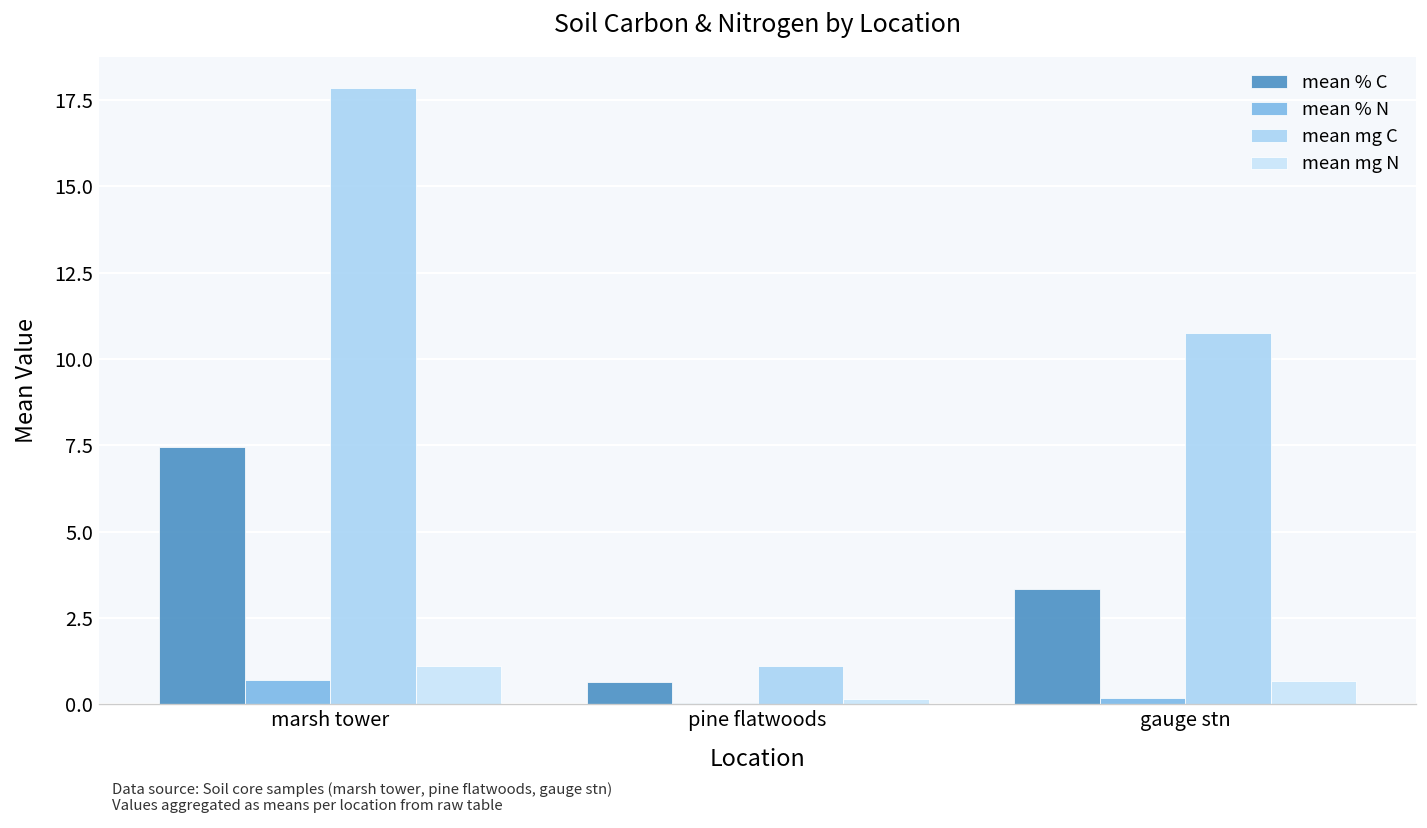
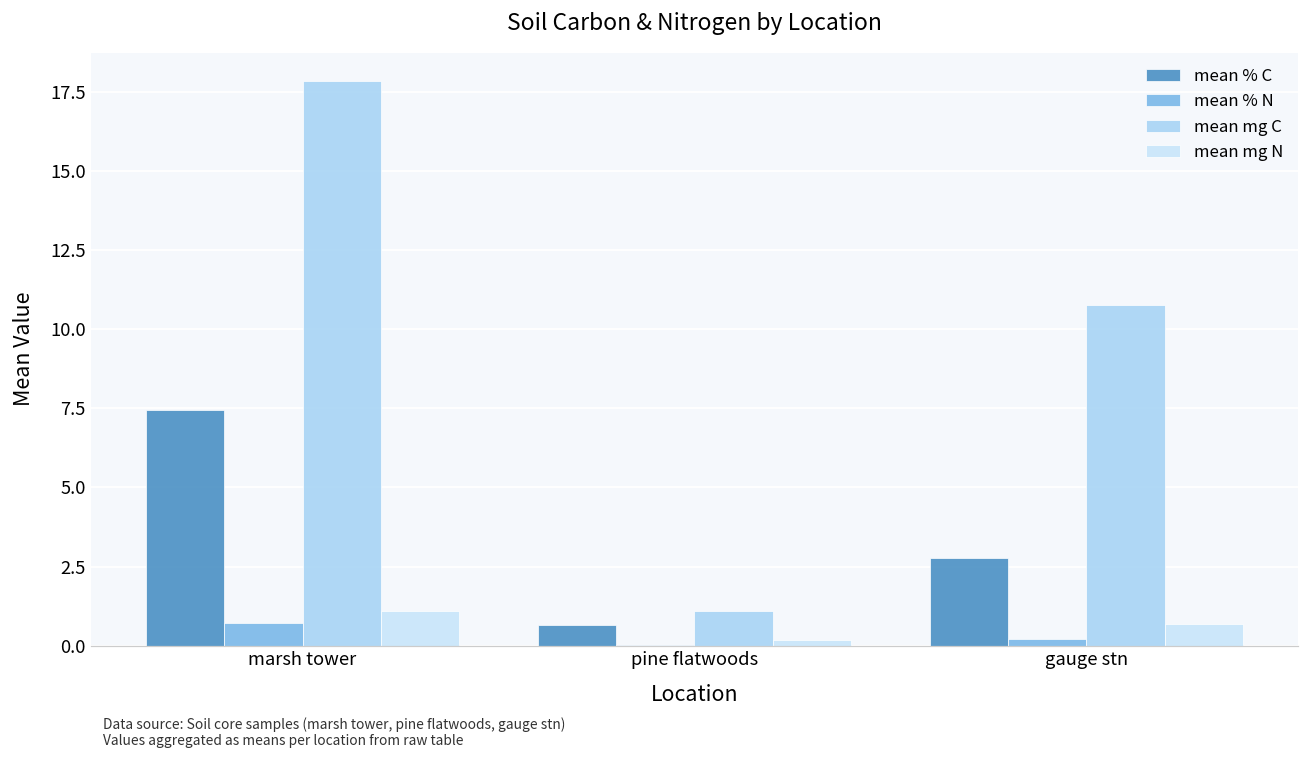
mean % C, gauge stn: 3.3 -> 2.8
